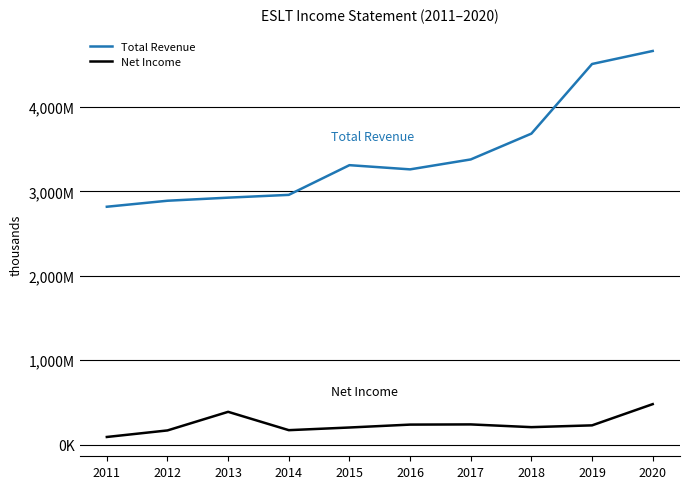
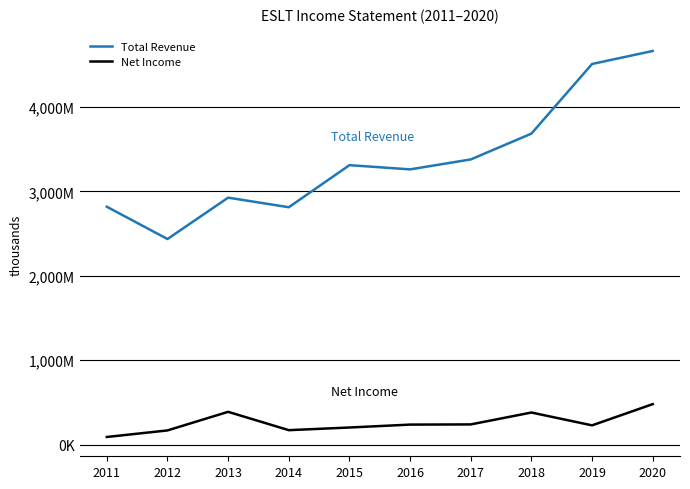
Total Revenue, 2012: 2,900,000,000 -> 2,400,000,000
Total Revenue, 2014: 3,000,000,000 -> 2,800,000,000
Net Income, 2018: 200,000,000 -> 400,000,000
